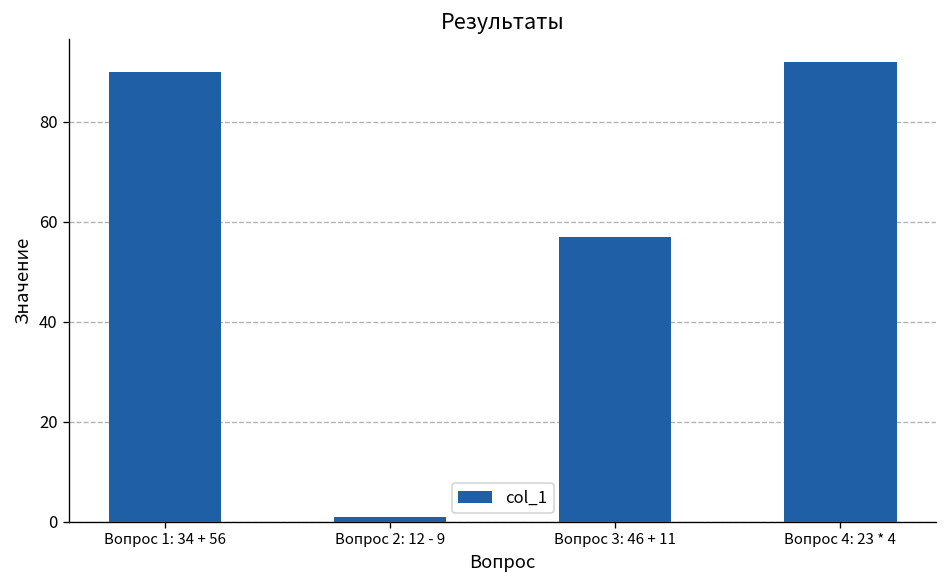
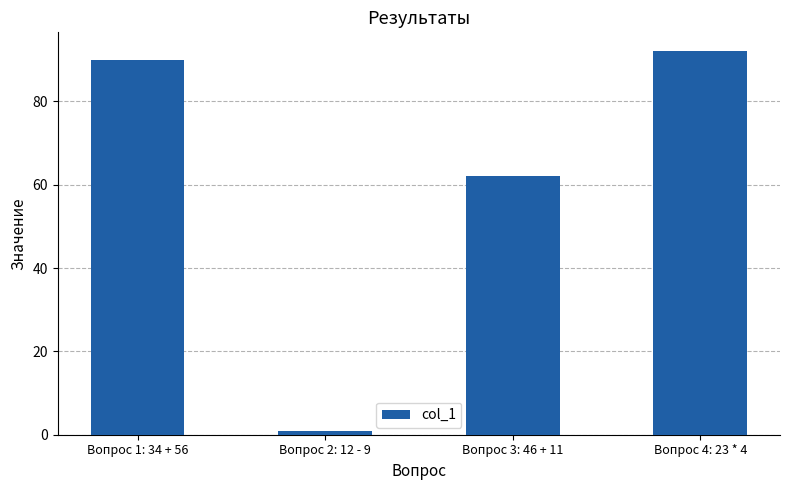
Вопрос 3: 46 + 11: 57 -> 62
